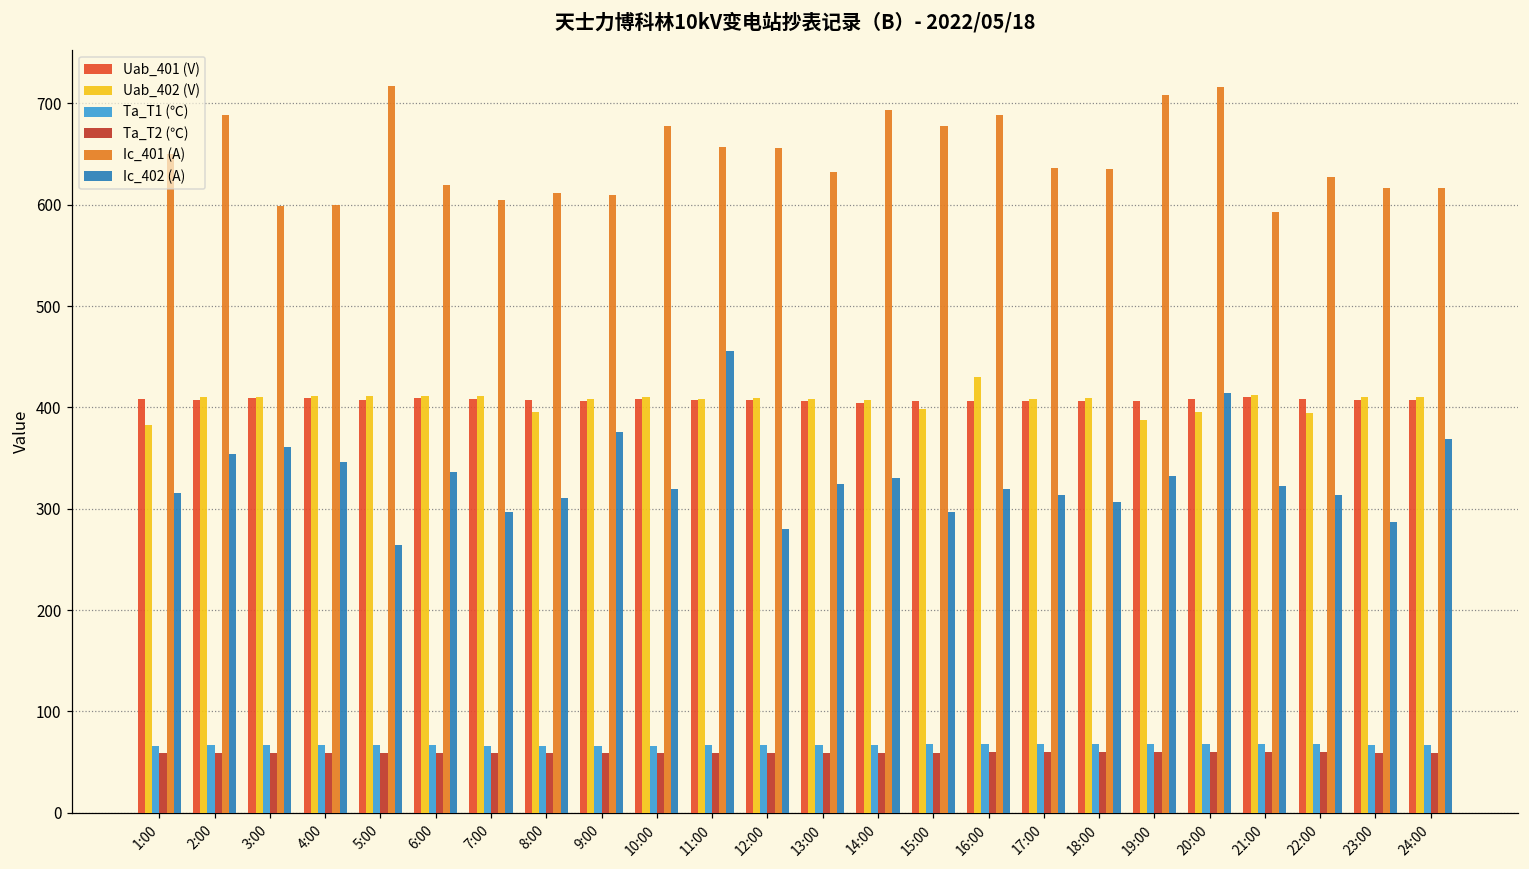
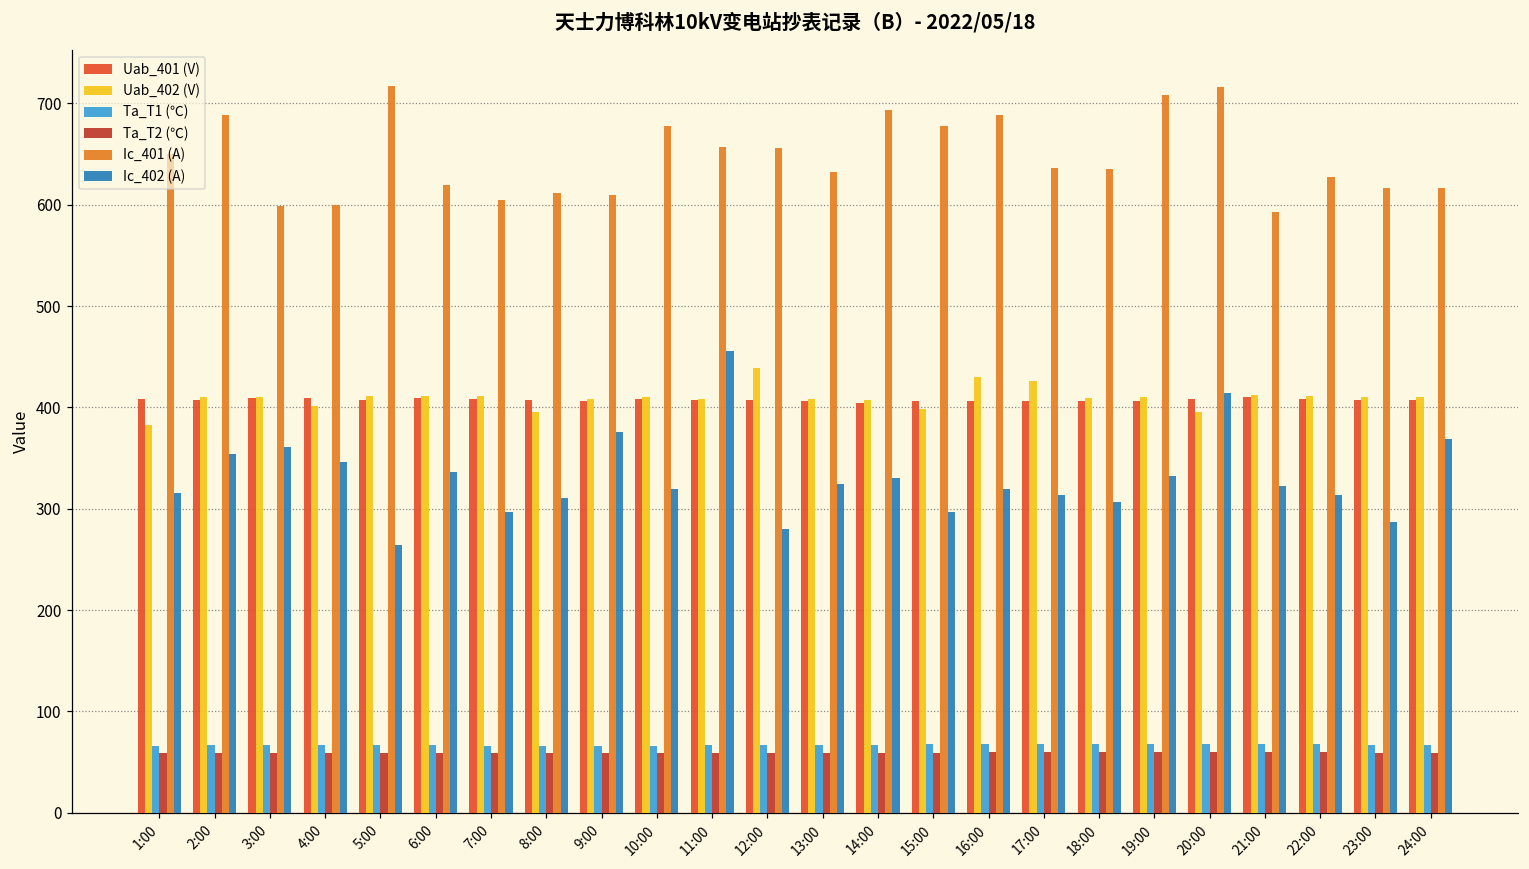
Uab_402 (V), 4:00: 410 -> 400
Uab_402 (V), 12:00: 410 -> 440
Uab_402 (V), 17:00: 410 -> 430
Uab_402 (V), 19:00: 390 -> 410
Uab_402 (V), 22:00: 390 -> 410
